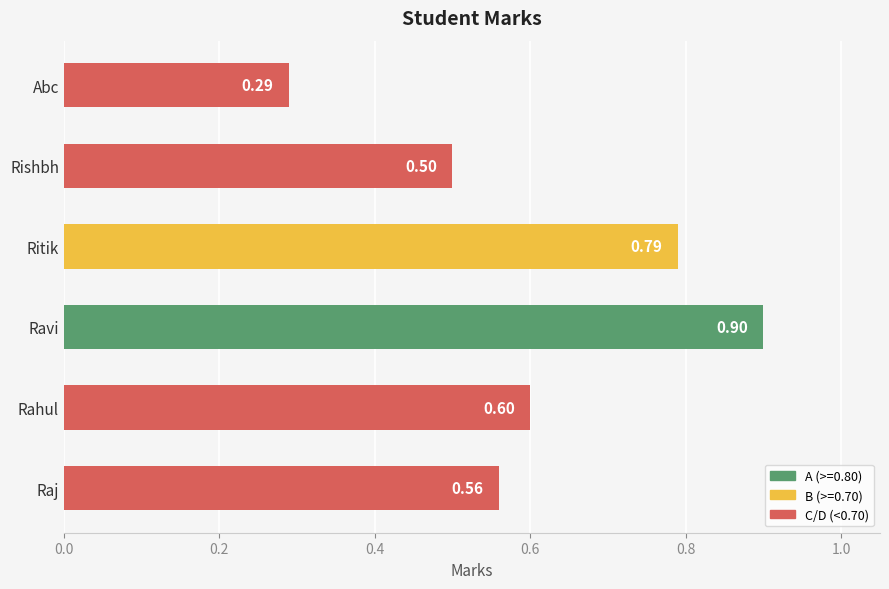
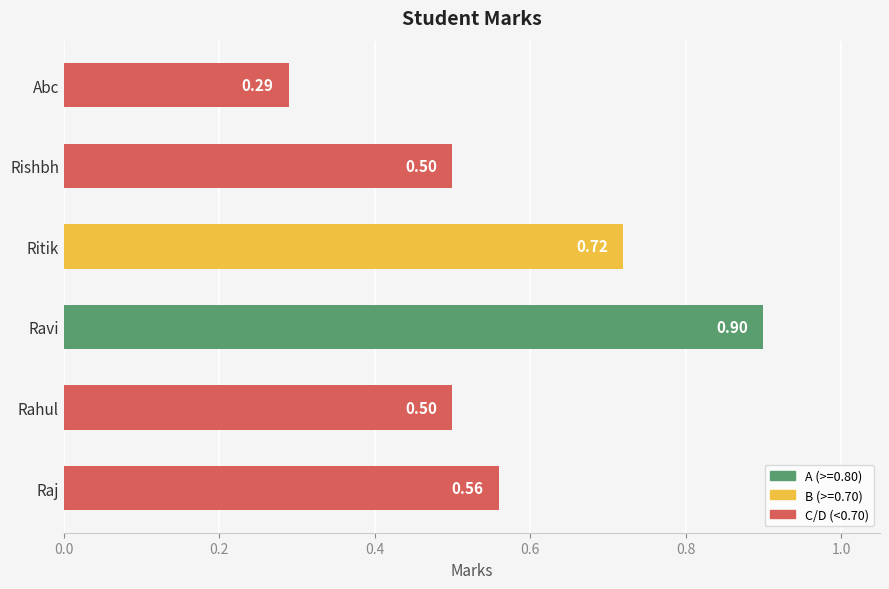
Ritik: 0.79 -> 0.72
Rahul: 0.60 -> 0.50
